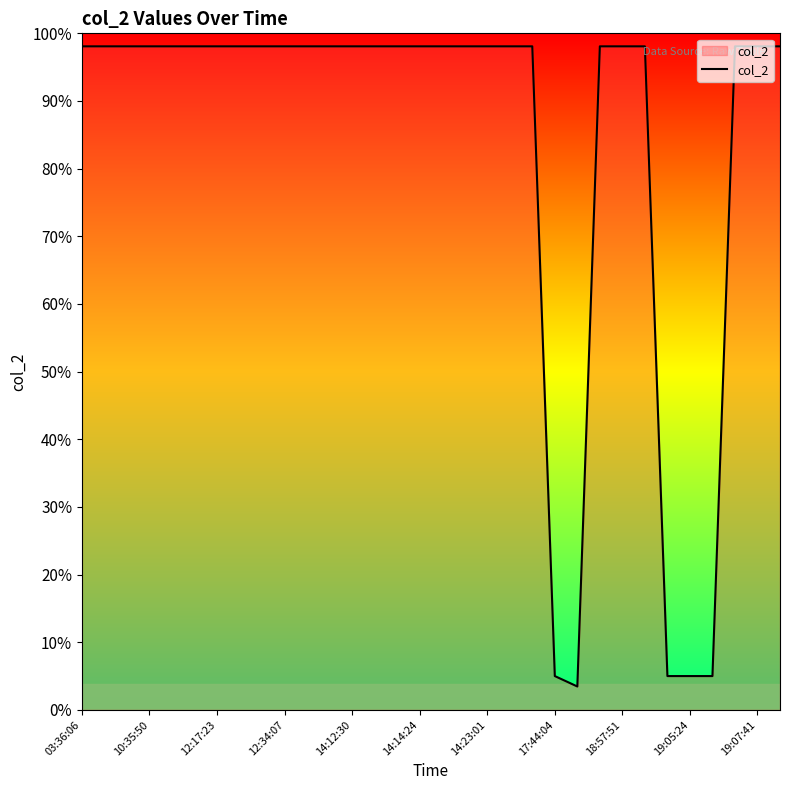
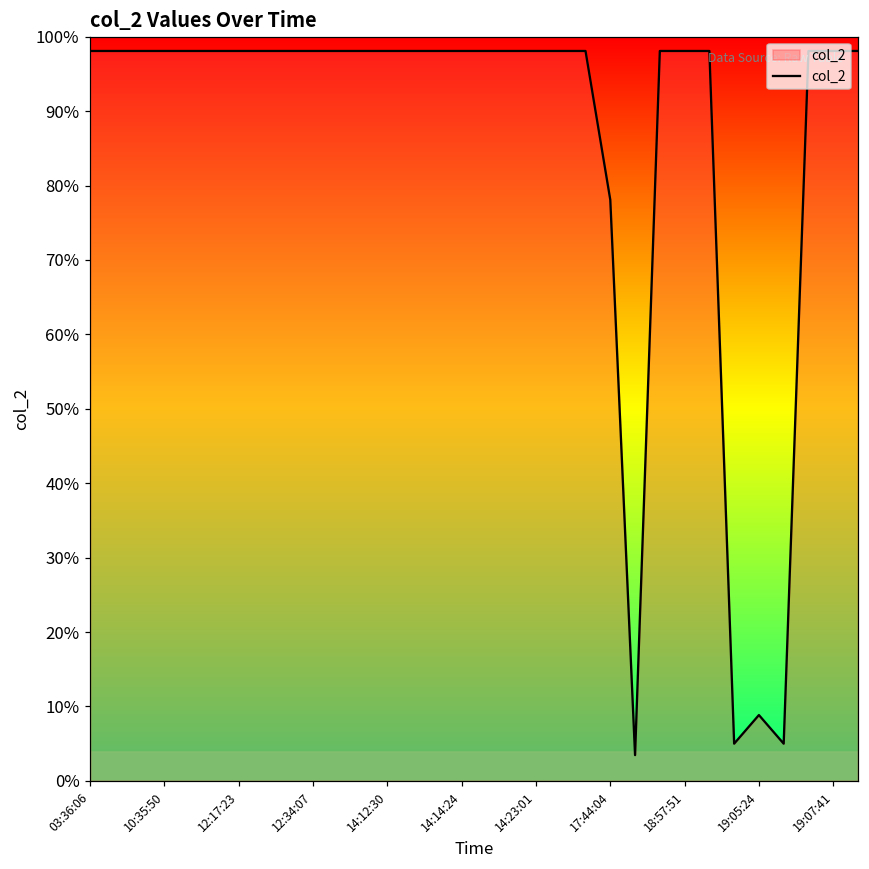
17:44:04: 5% -> 78%
19:05:24: 5% -> 9%
